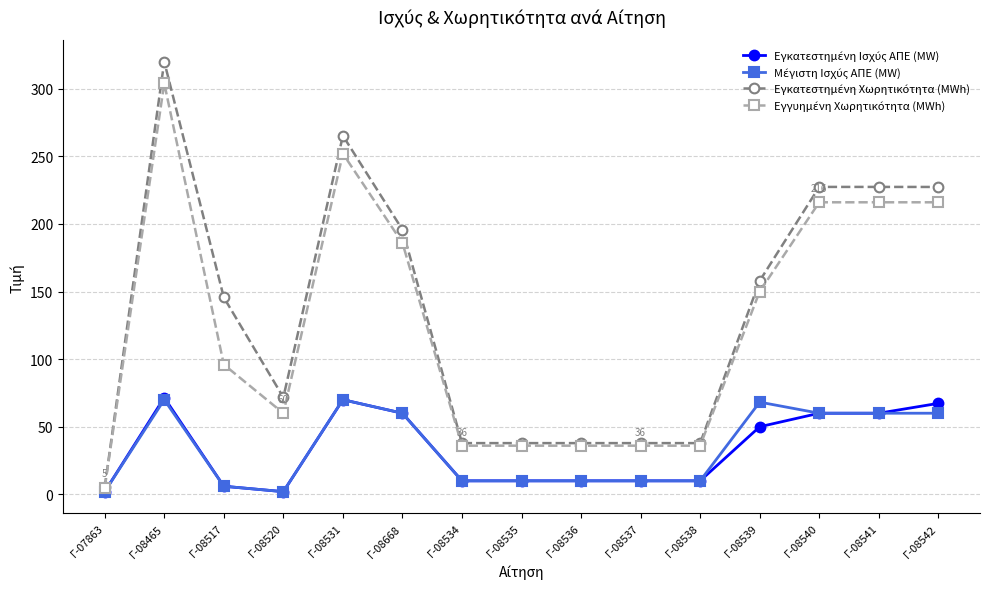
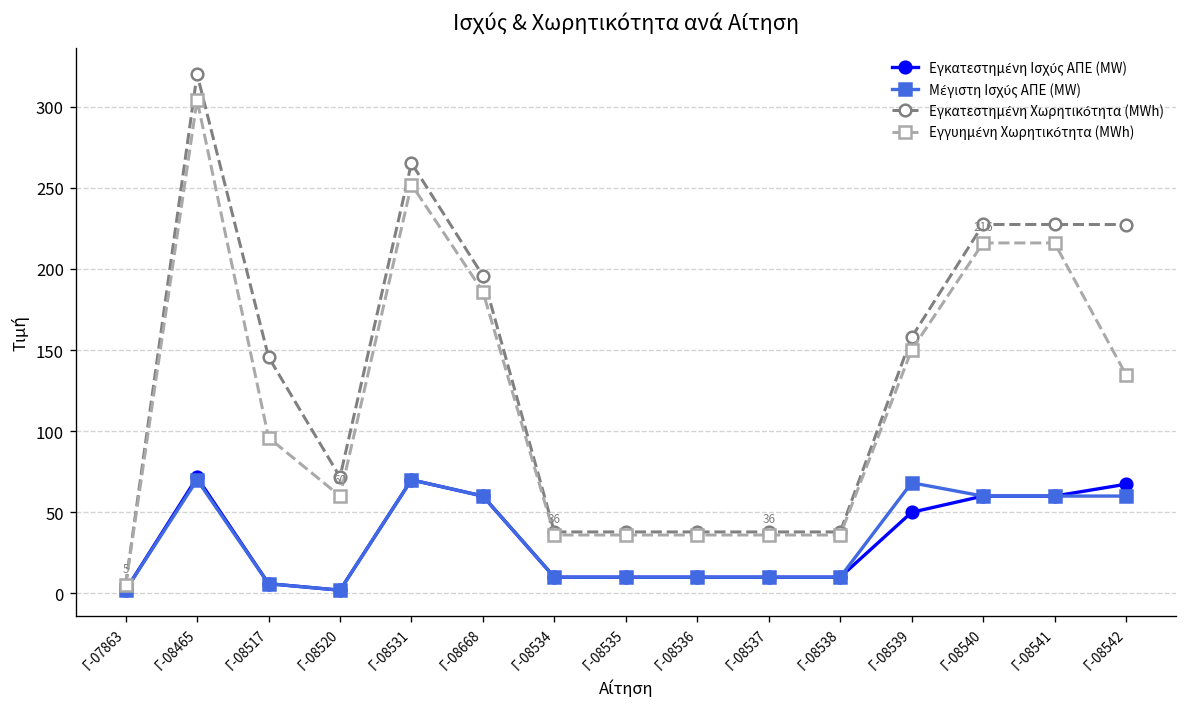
Εγγυημένη Χωρητικότητα (MWh), Γ-08542: 216 -> 135
